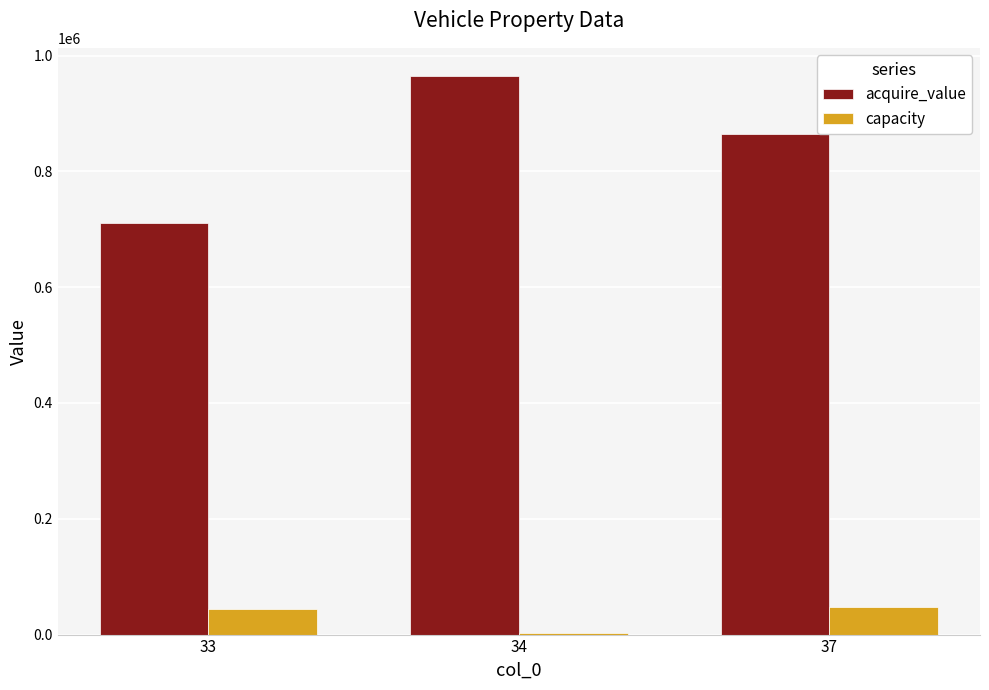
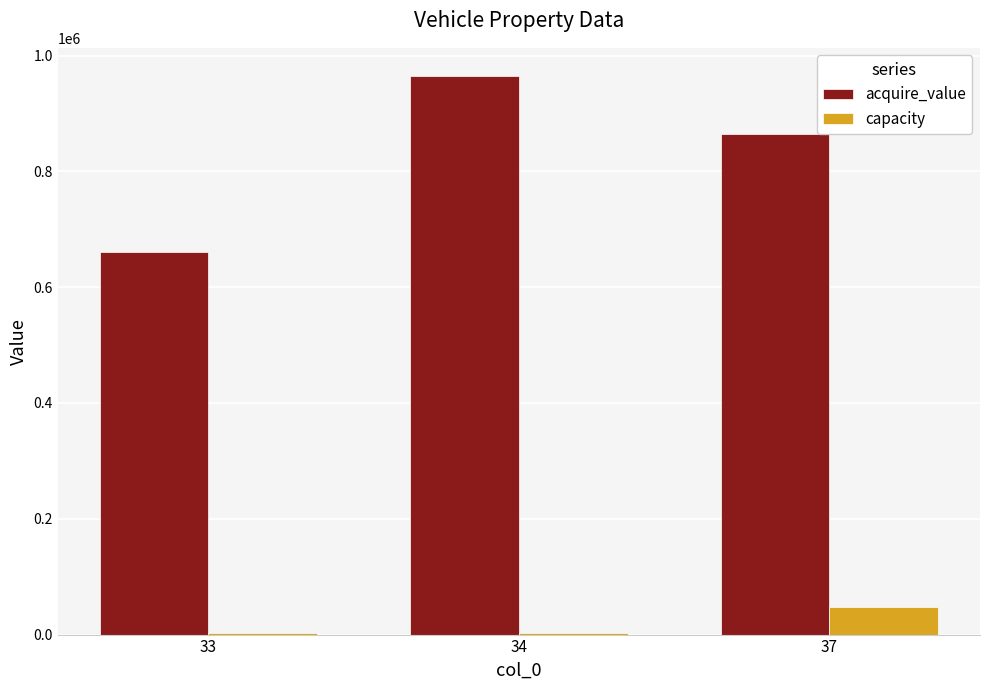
acquire_value, 33: 710000 -> 660000
capacity, 33: 40000 -> 0
